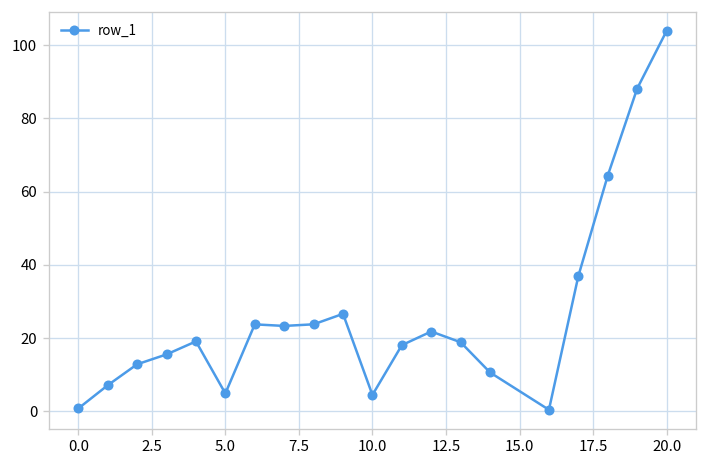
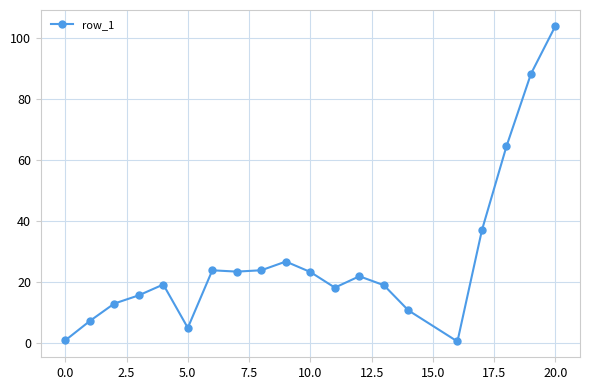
10.0: 4 -> 23
